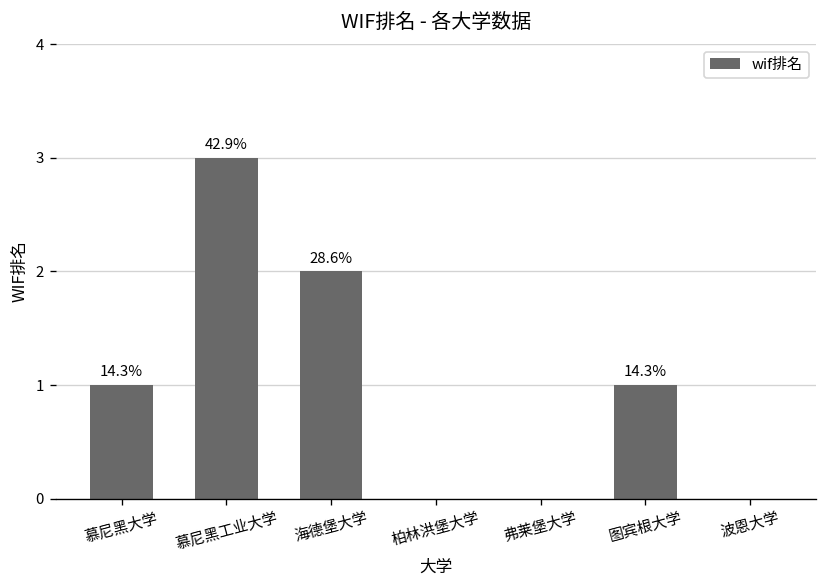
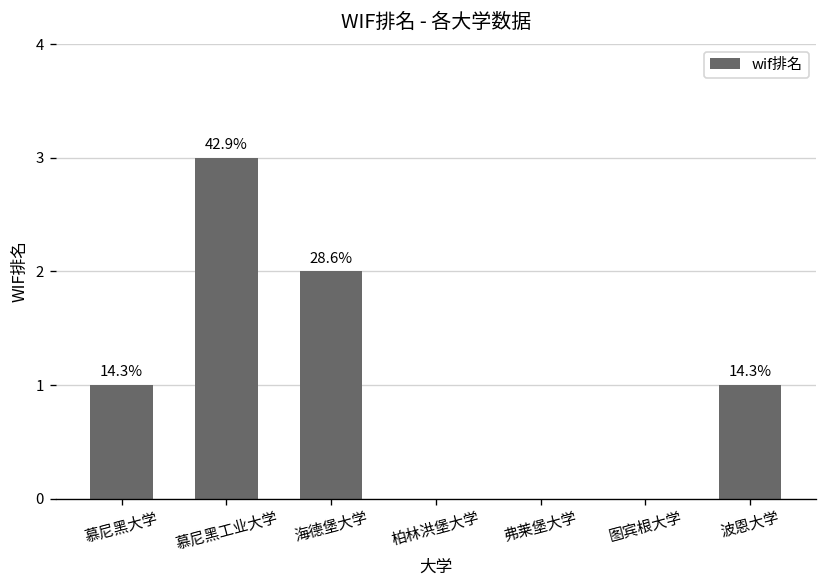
图宾根大学: 1 -> 0
波恩大学: 0 -> 1
